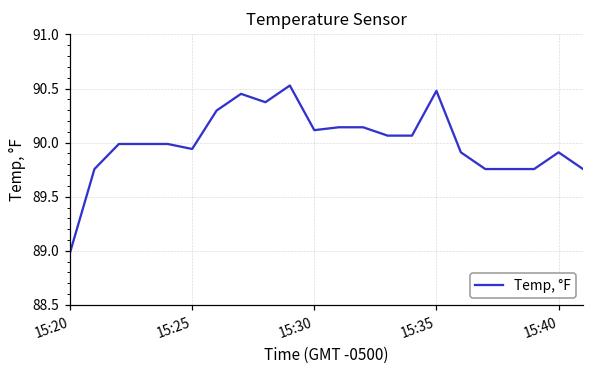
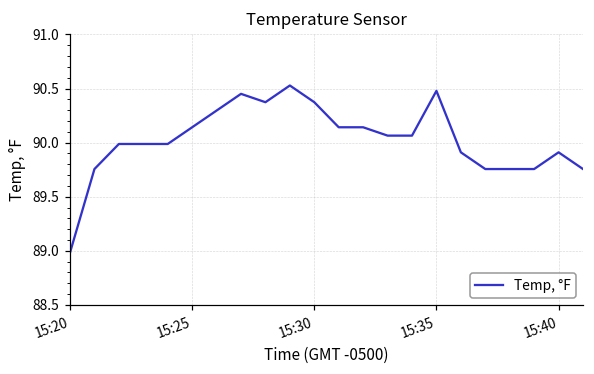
15:25: 89.9 -> 90.1
15:30: 90.1 -> 90.4
